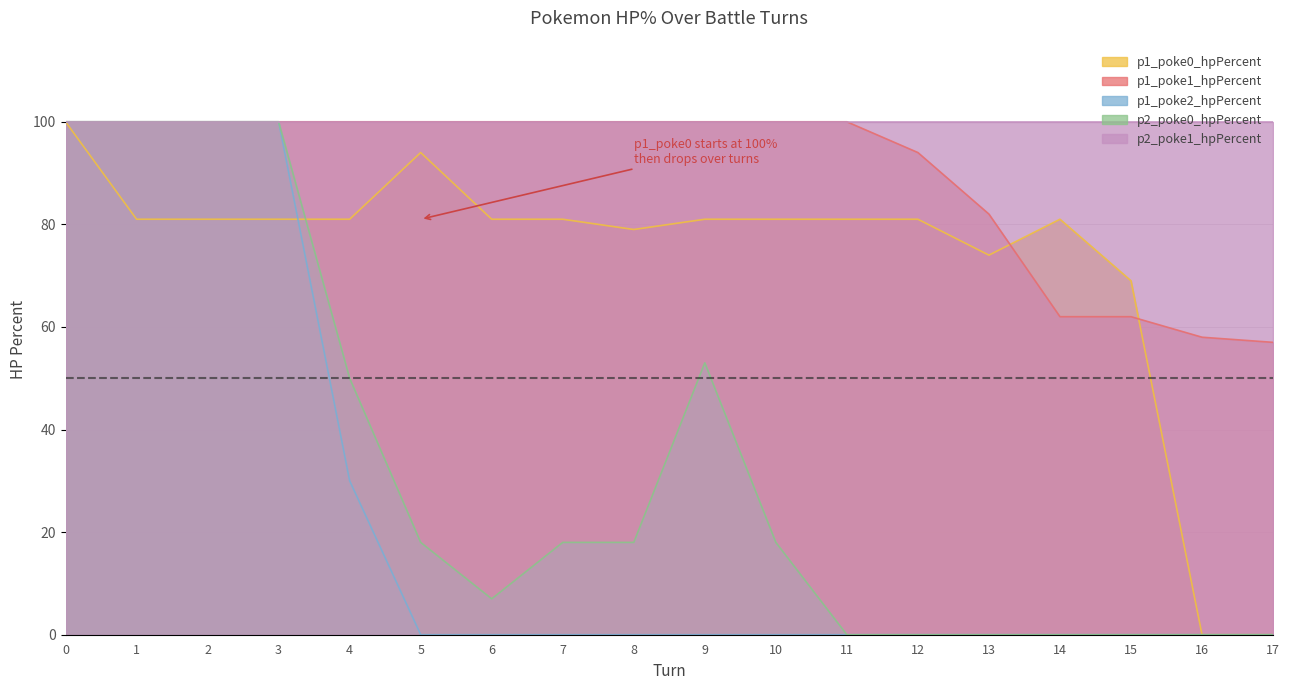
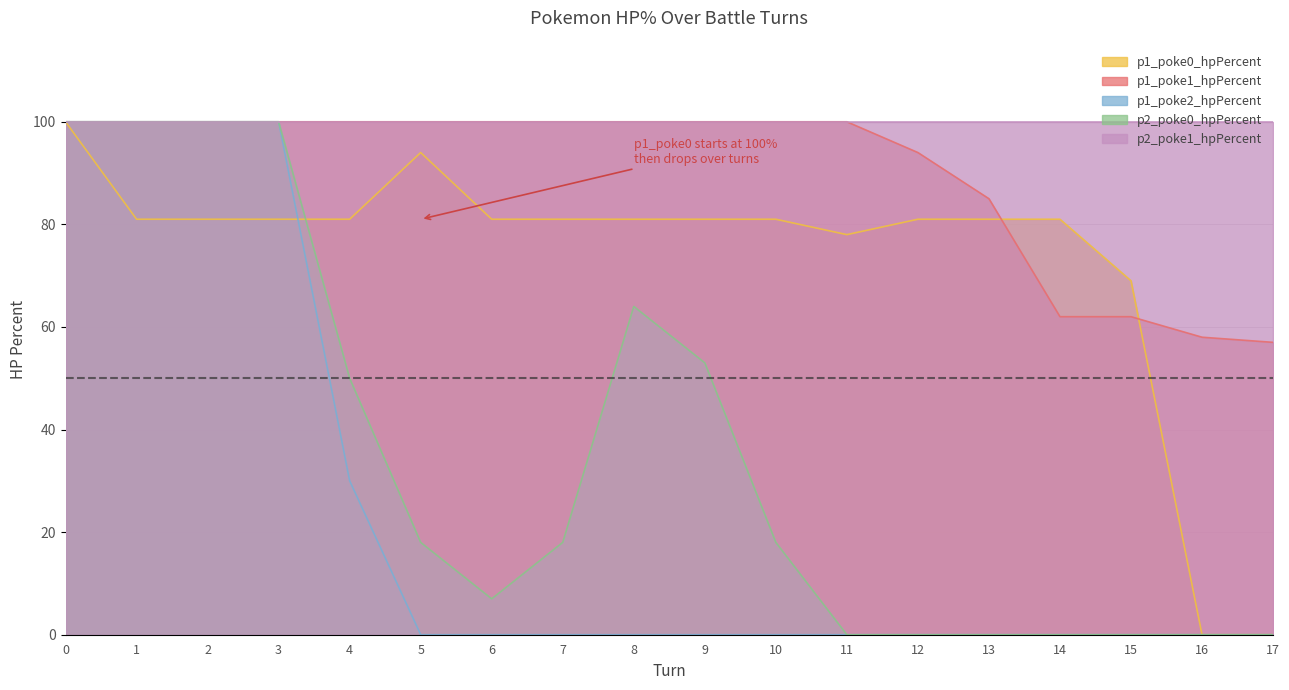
p1_poke0_hpPercent, 8: 79 -> 81
p2_poke0_hpPercent, 8: 18 -> 64
p1_poke0_hpPercent, 11: 81 -> 78
p1_poke0_hpPercent, 13: 74 -> 81
p1_poke1_hpPercent, 13: 82 -> 85
